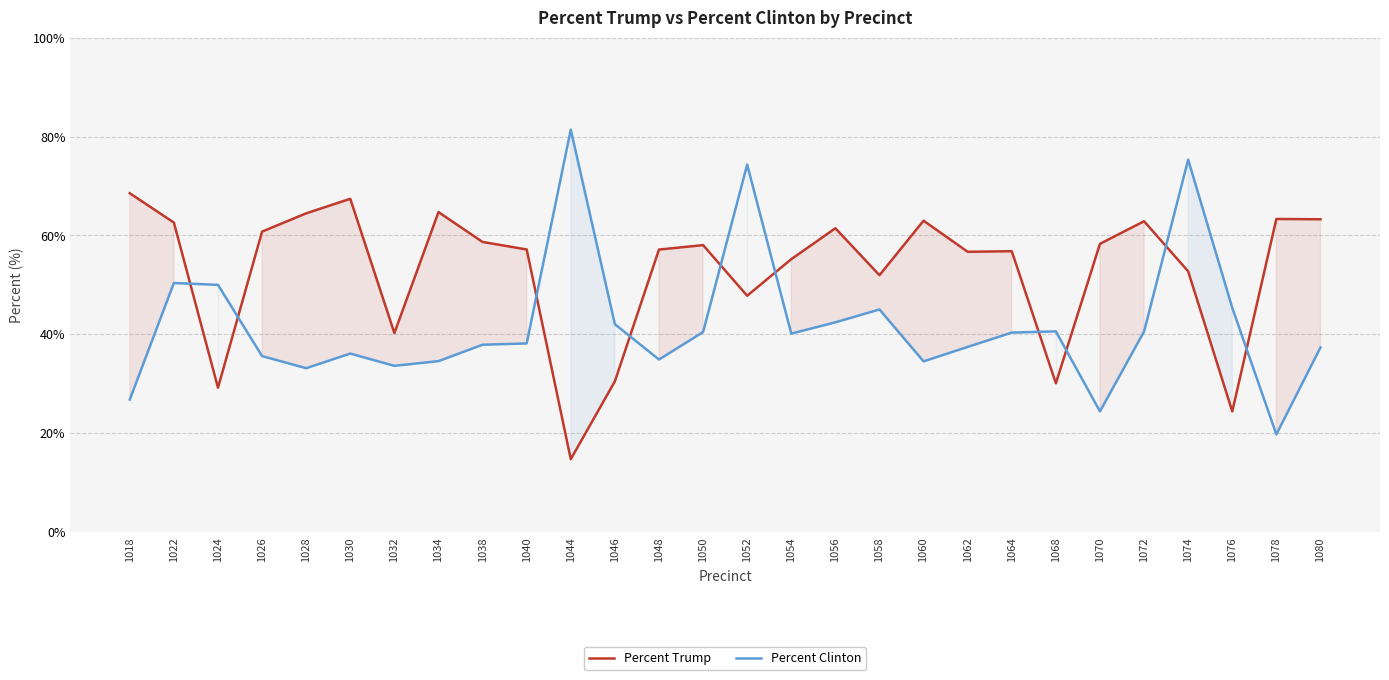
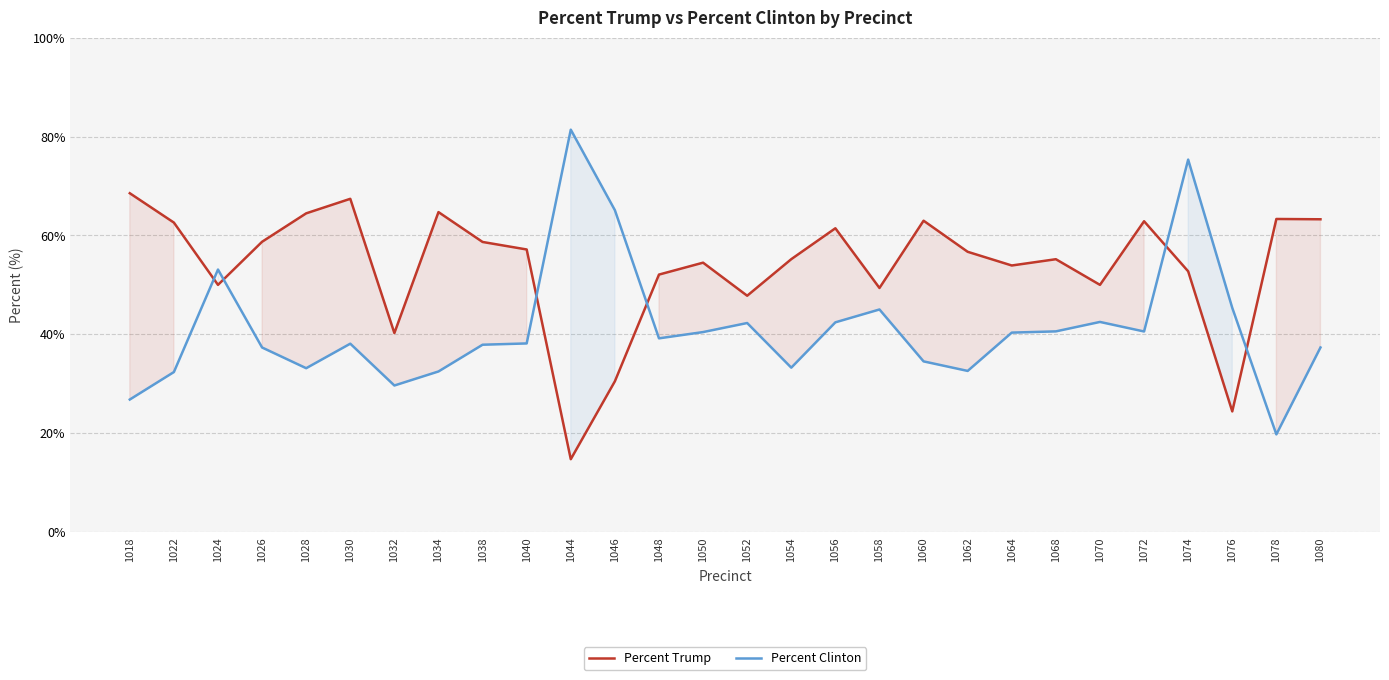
Percent Clinton, 1022: 50% -> 32%
Percent Trump, 1024: 29% -> 50%
Percent Clinton, 1024: 50% -> 53%
Percent Trump, 1026: 61% -> 59%
Percent Clinton, 1026: 36% -> 37%
Percent Clinton, 1030: 36% -> 38%
Percent Clinton, 1032: 34% -> 30%
Percent Clinton, 1034: 35% -> 32%
Percent Clinton, 1046: 42% -> 65%
Percent Trump, 1048: 57% -> 52%
Percent Clinton, 1048: 35% -> 39%
Percent Trump, 1050: 58% -> 54%
Percent Clinton, 1052: 74% -> 42%
Percent Clinton, 1054: 40% -> 33%
Percent Trump, 1058: 52% -> 49%
Percent Clinton, 1062: 37% -> 33%
Percent Trump, 1064: 57% -> 54%
Percent Trump, 1068: 30% -> 55%
Percent Trump, 1070: 58% -> 50%
Percent Clinton, 1070: 24% -> 43%
